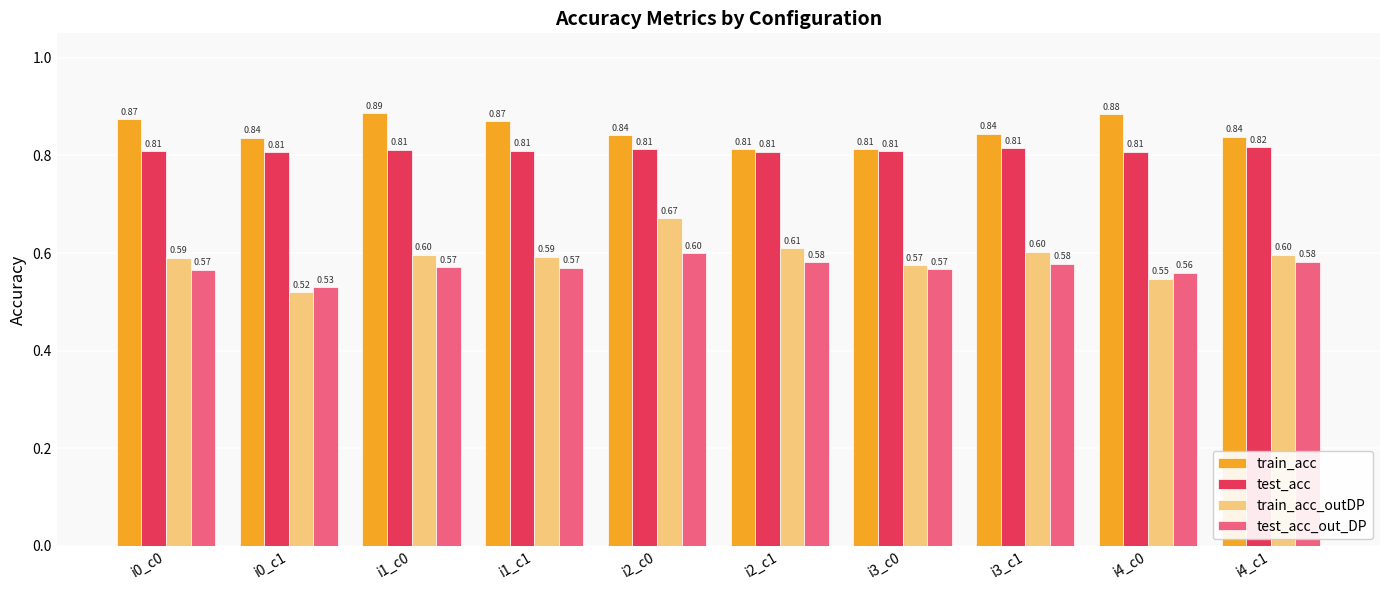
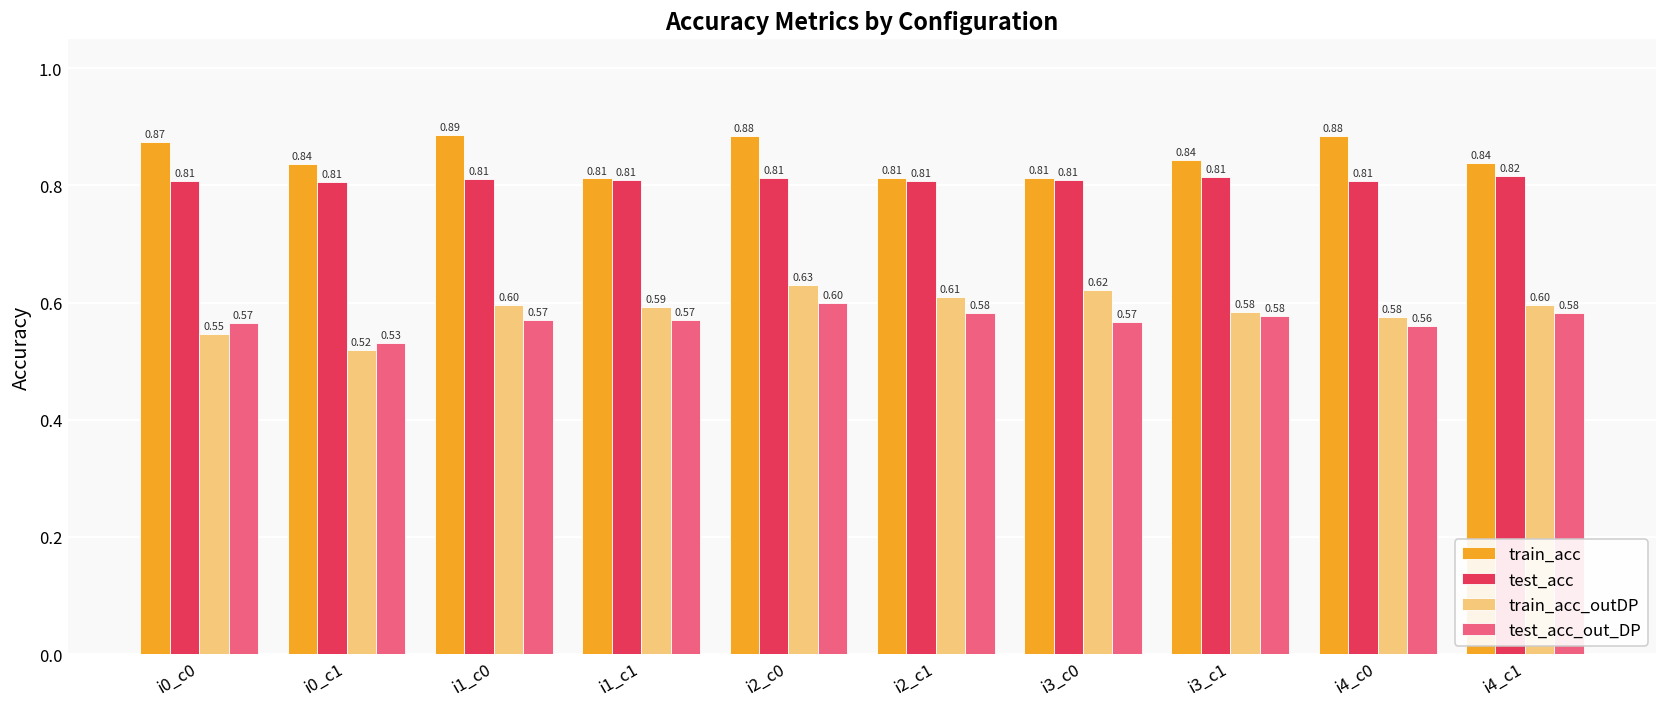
train_acc_outDP, i0_c0: 0.59 -> 0.55
train_acc, i1_c1: 0.87 -> 0.81
train_acc, i2_c0: 0.84 -> 0.88
train_acc_outDP, i2_c0: 0.67 -> 0.63
train_acc_outDP, i3_c0: 0.57 -> 0.62
train_acc_outDP, i3_c1: 0.60 -> 0.58
train_acc_outDP, i4_c0: 0.55 -> 0.58
